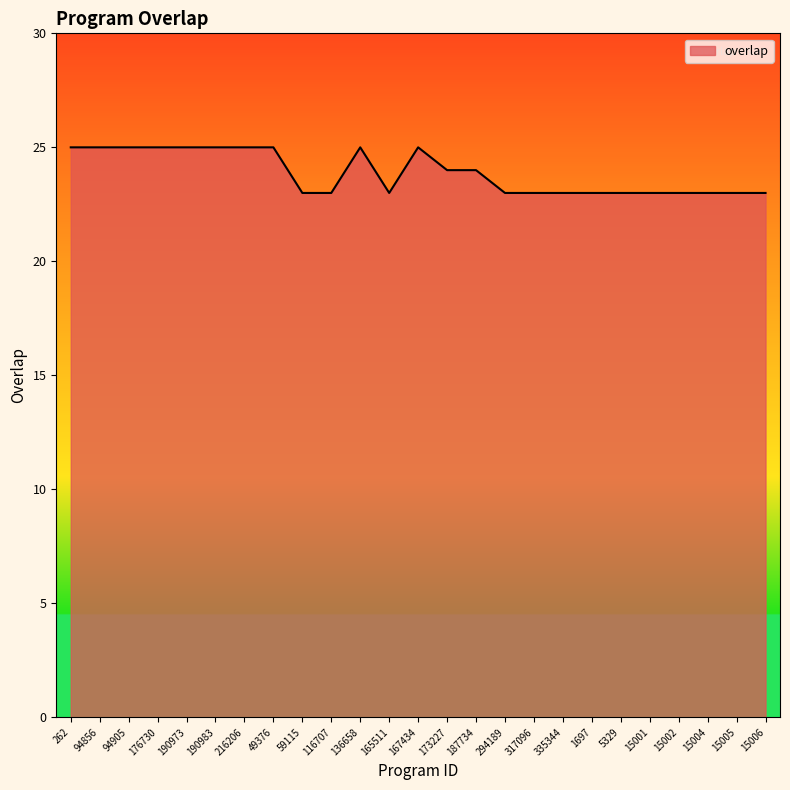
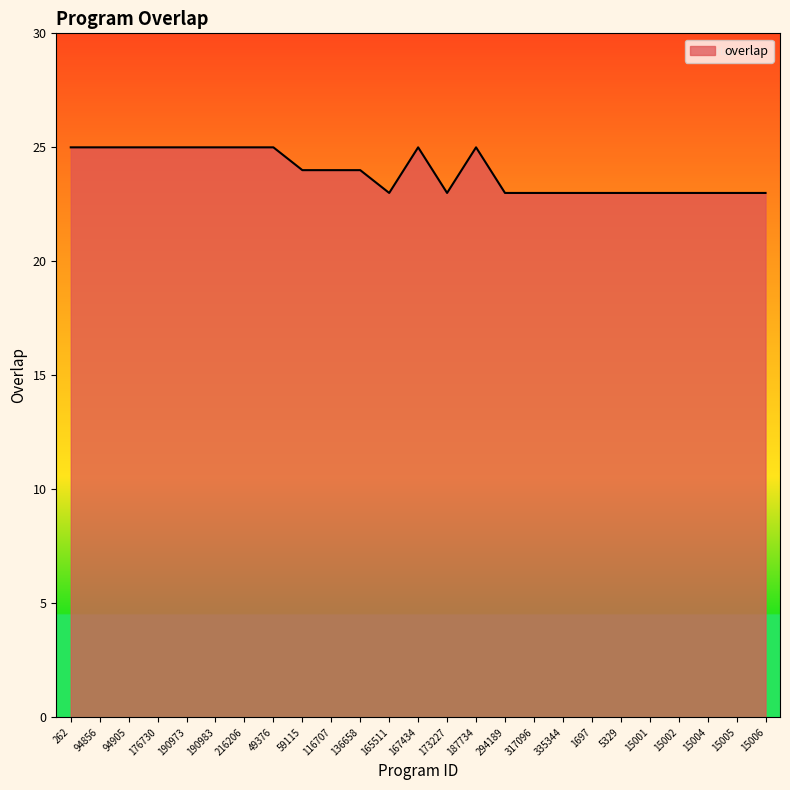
59115: 23 -> 24
116707: 23 -> 24
136658: 25 -> 24
173227: 24 -> 23
187734: 24 -> 25
